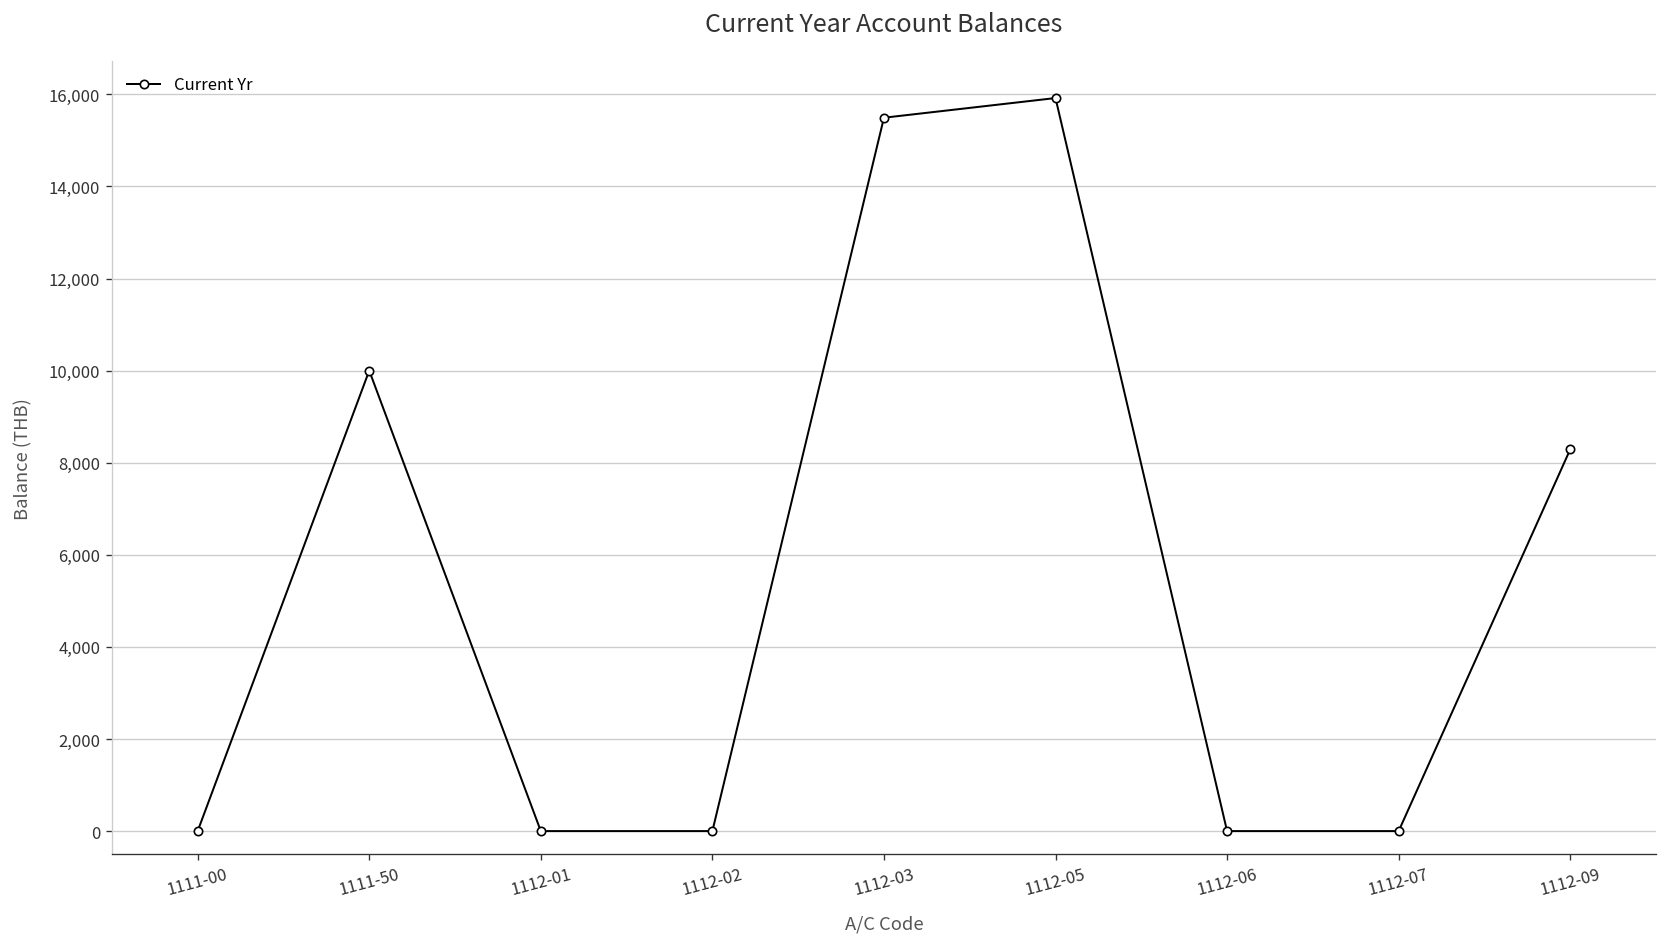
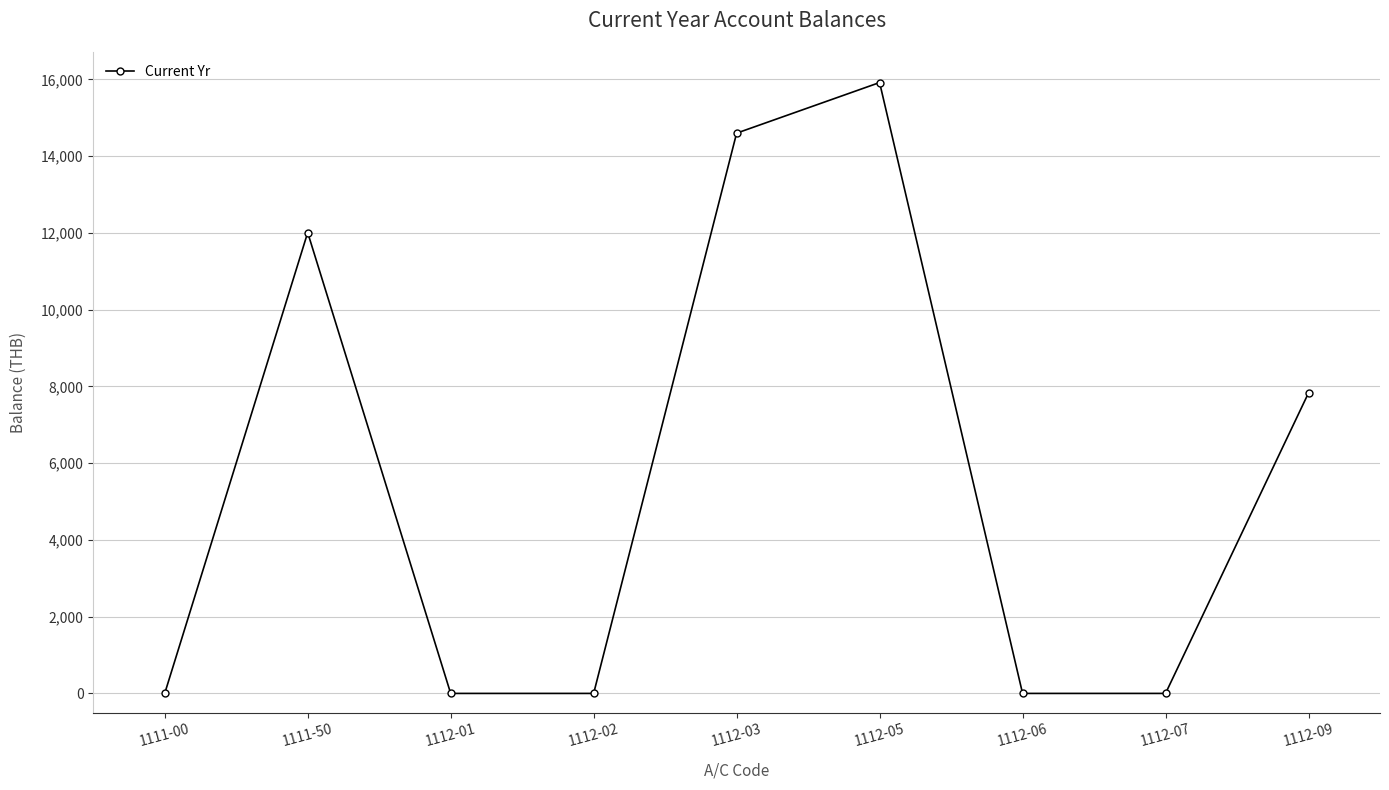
1111-50: 10,000 -> 12,000
1112-03: 15,500 -> 14,600
1112-09: 8,300 -> 7,800
